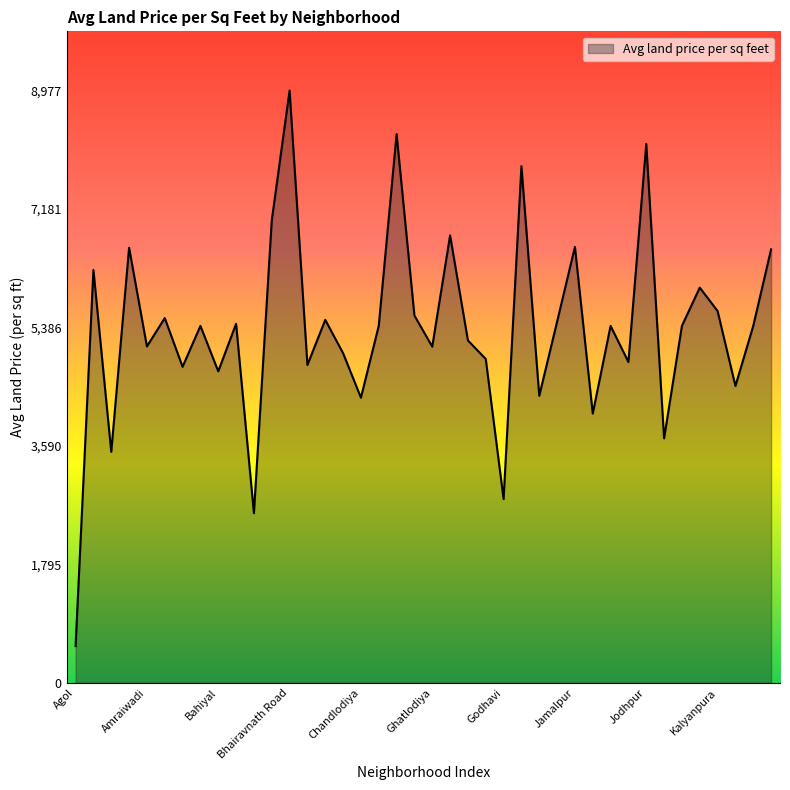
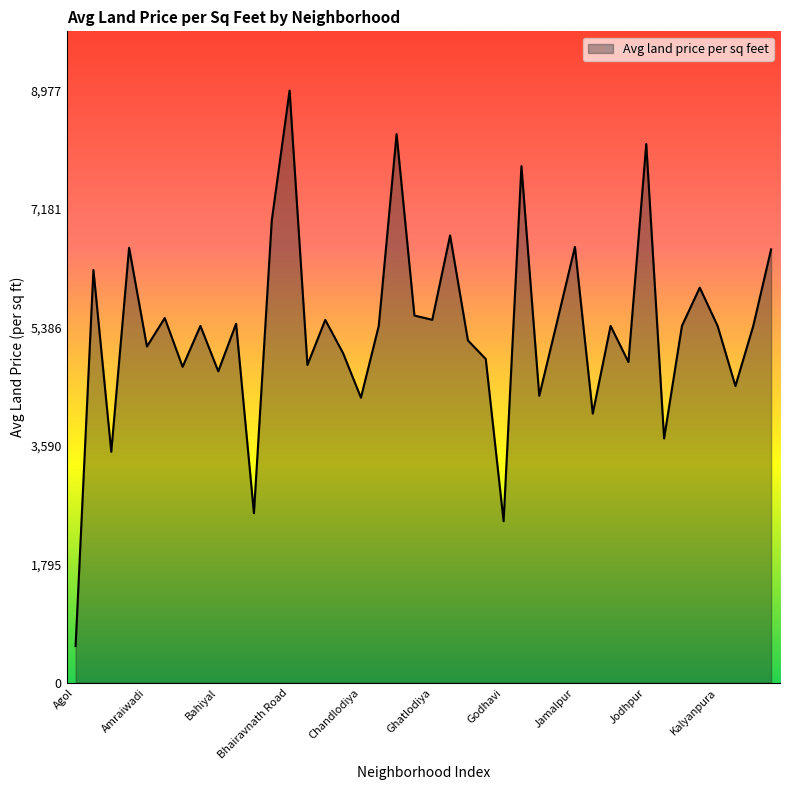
Ghatlodiya: 5,100 -> 5,500
Godhavi: 2,800 -> 2,400
Kalyanpura: 5,600 -> 5,400
